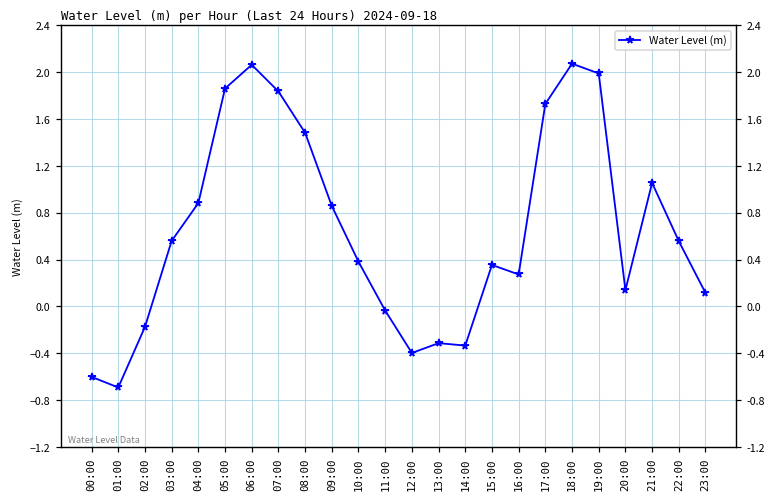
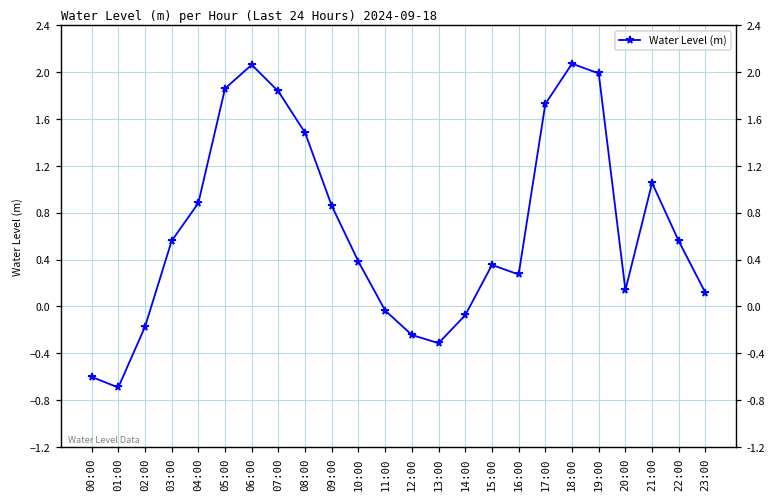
12:00: -0.40 -> -0.24
14:00: -0.33 -> -0.07
